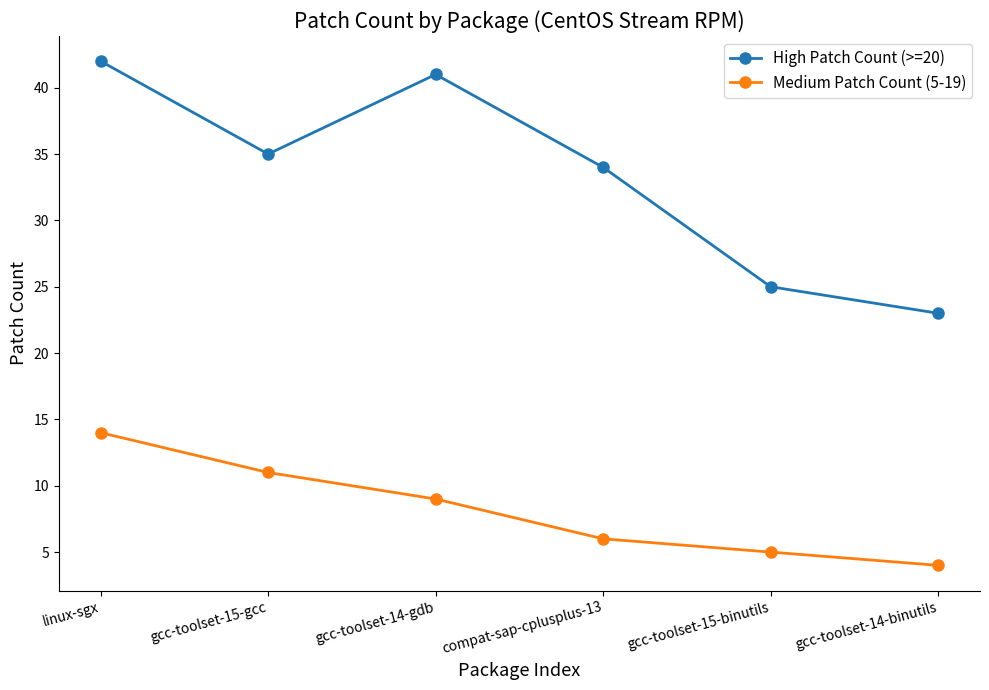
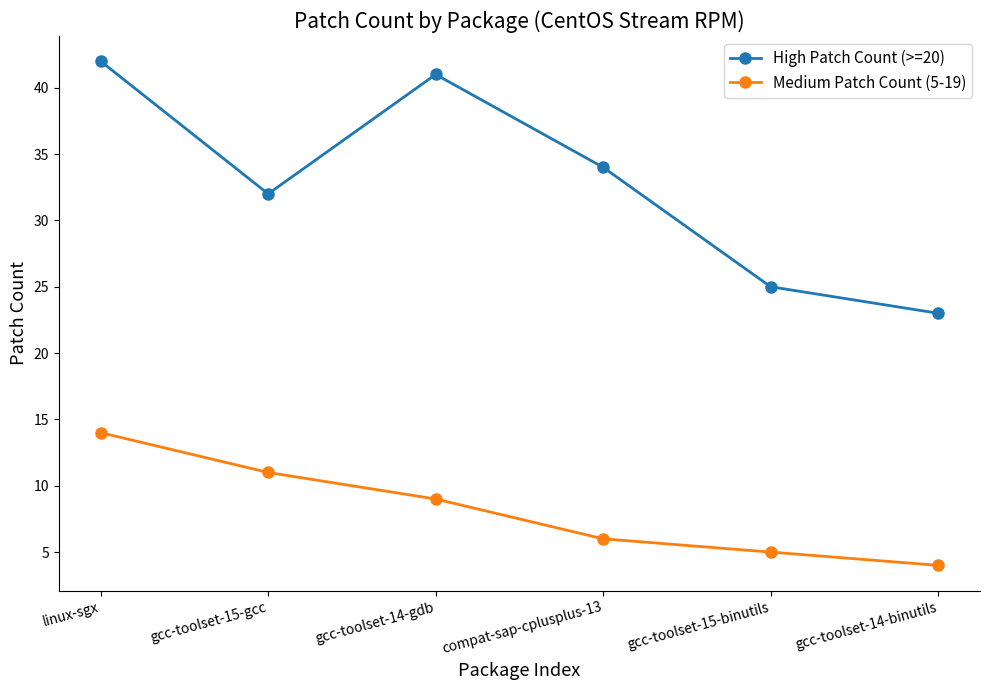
High Patch Count (>=20), gcc-toolset-15-gcc: 35 -> 32
